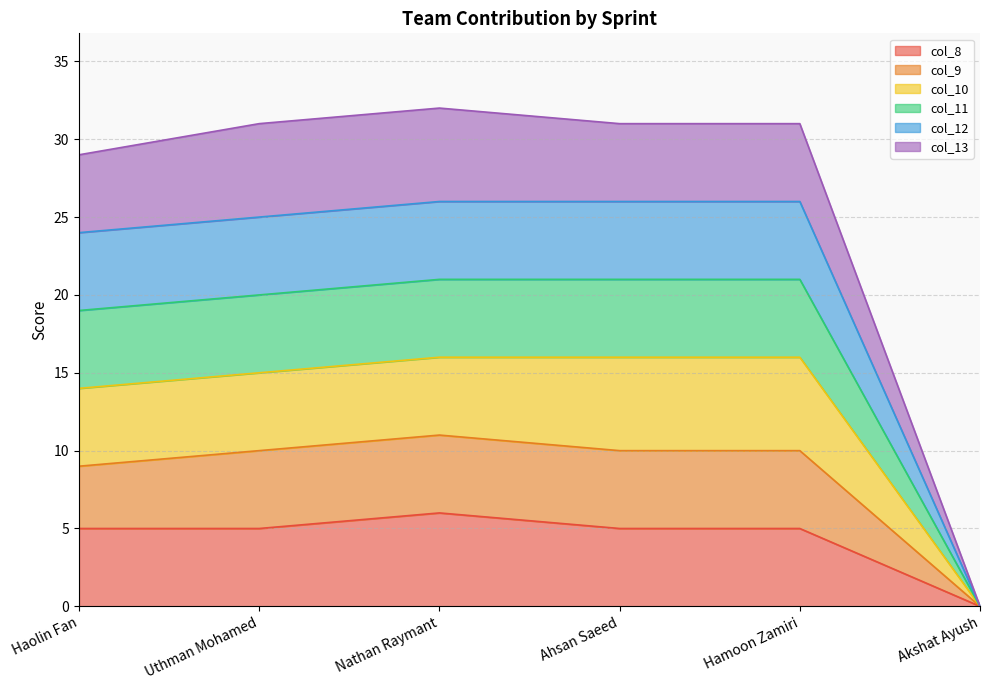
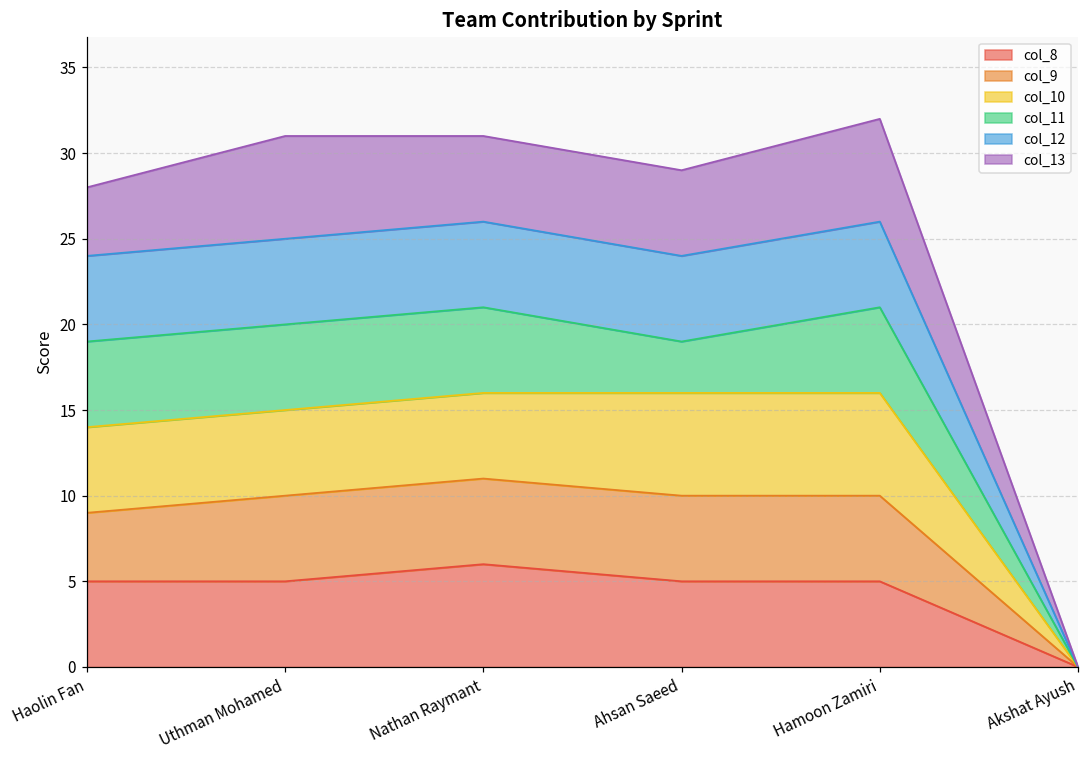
col_13, Haolin Fan: 5 -> 4
col_13, Nathan Raymant: 6 -> 5
col_11, Ahsan Saeed: 5 -> 3
col_13, Hamoon Zamiri: 5 -> 6
